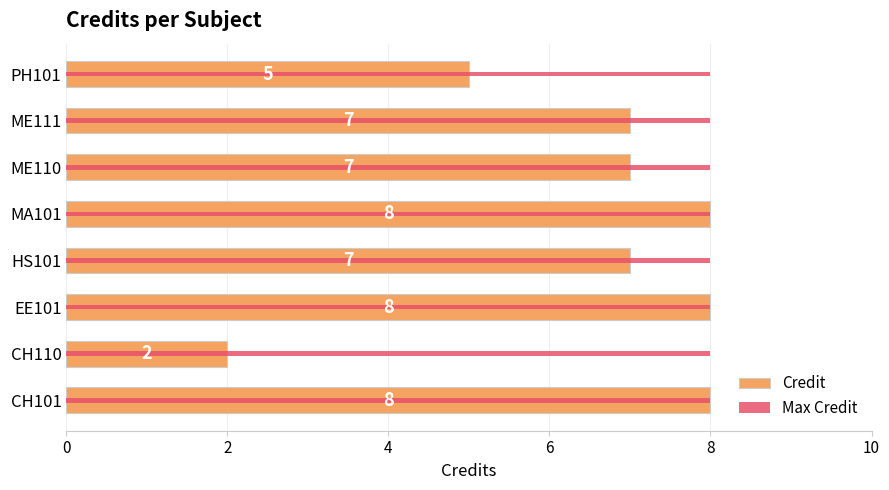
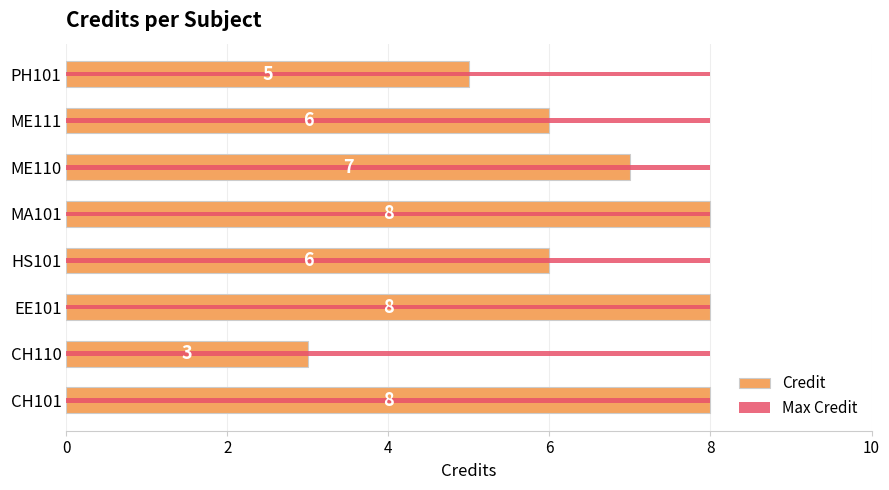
Credit, ME111: 7 -> 6
Credit, HS101: 7 -> 6
Credit, CH110: 2 -> 3
